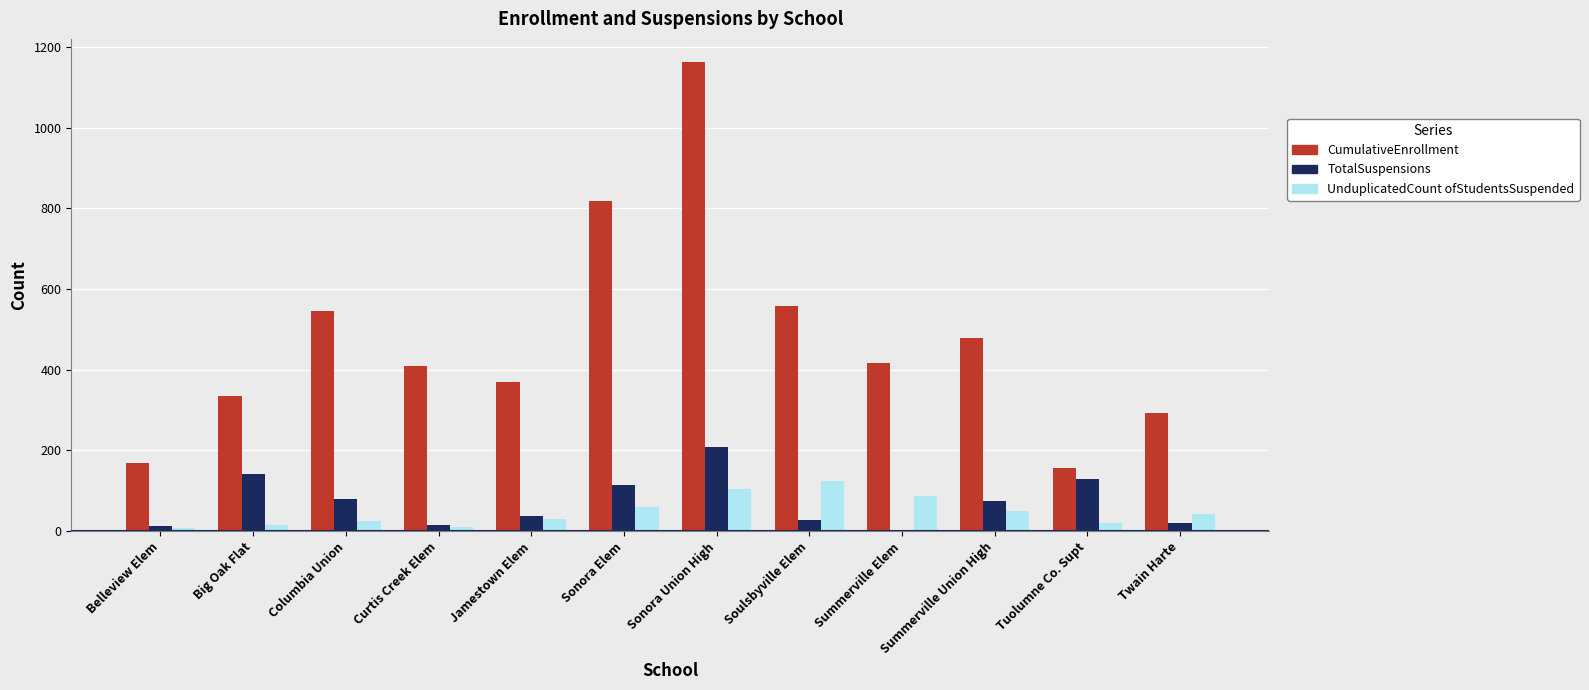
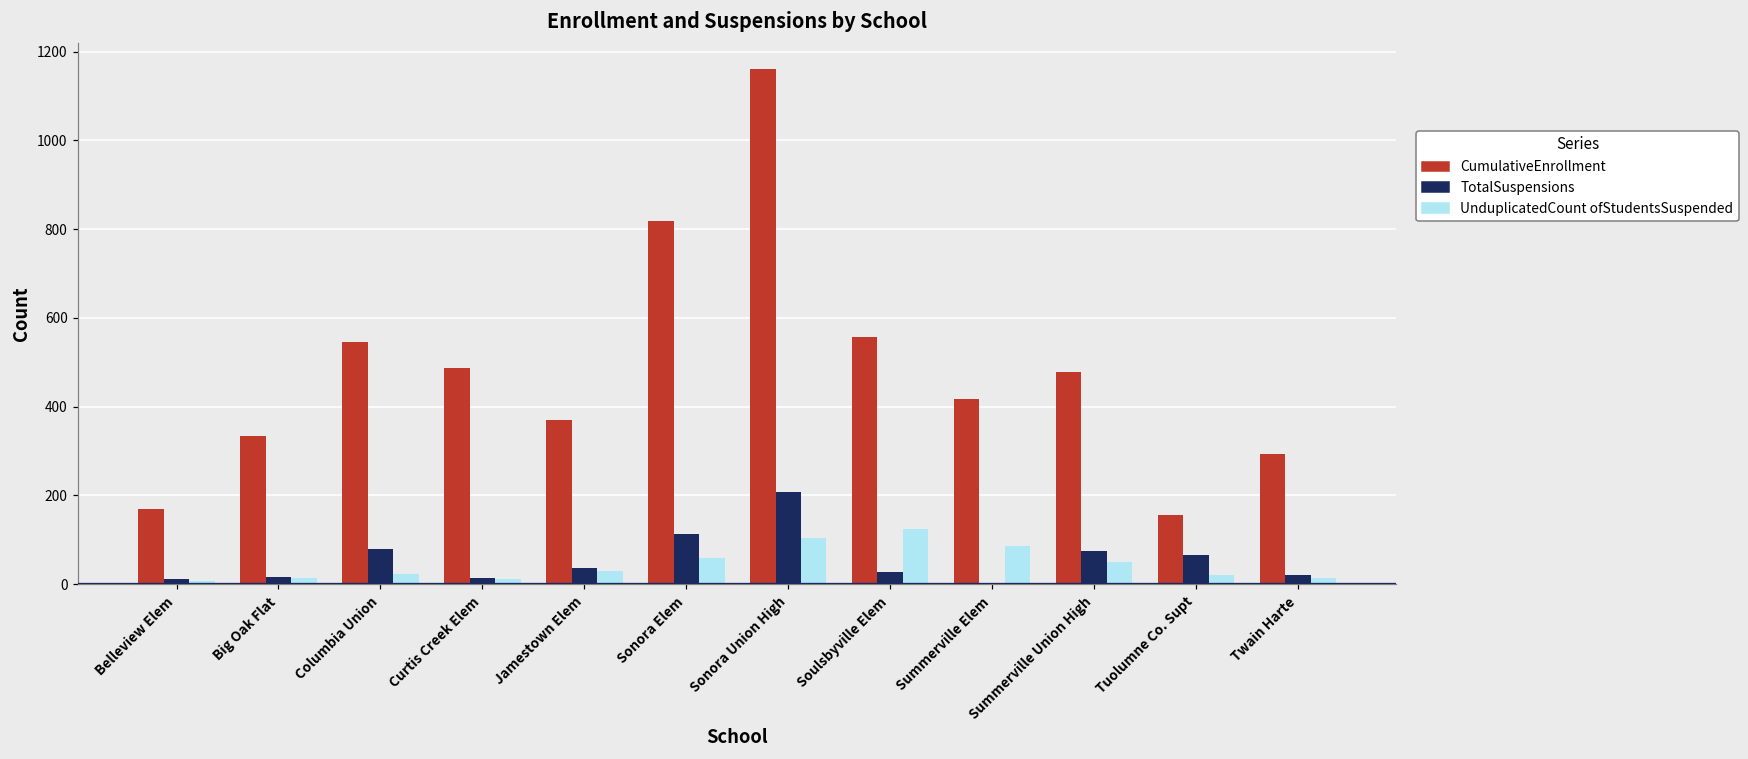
TotalSuspensions, Big Oak Flat: 140 -> 20
CumulativeEnrollment, Curtis Creek Elem: 410 -> 490
TotalSuspensions, Tuolumne Co. Supt: 130 -> 70
UnduplicatedCount ofStudentsSuspended, Twain Harte: 40 -> 20
